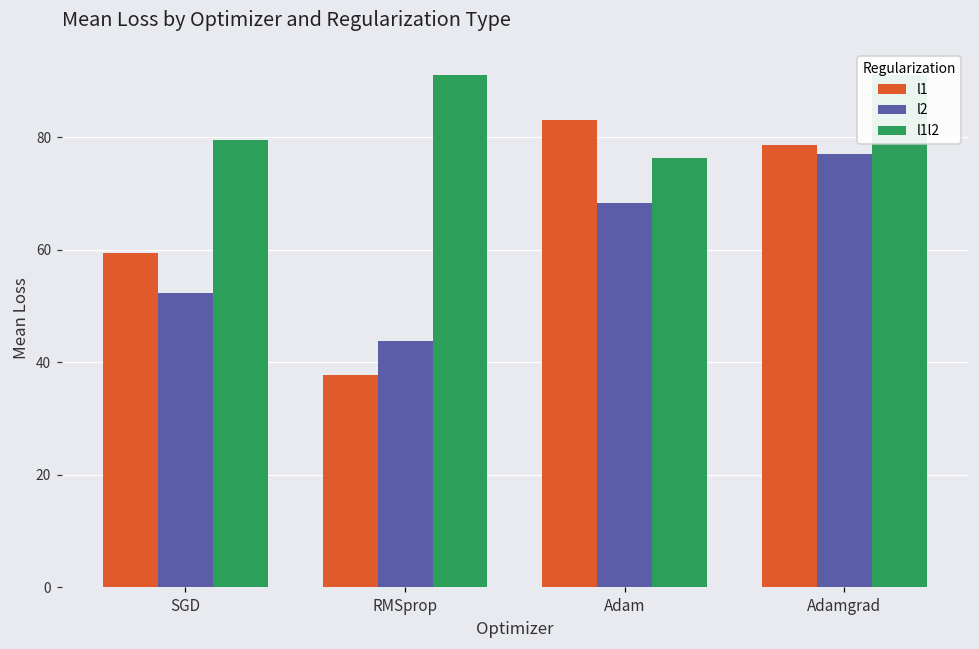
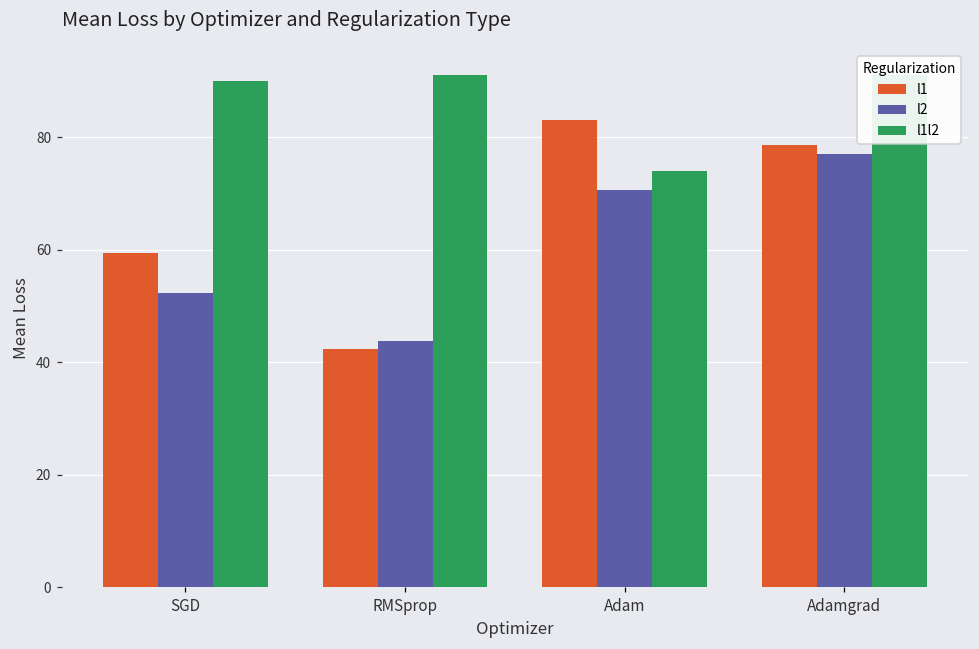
l1l2, SGD: 80 -> 90
l1, RMSprop: 38 -> 42
l2, Adam: 68 -> 71
l1l2, Adam: 76 -> 74
